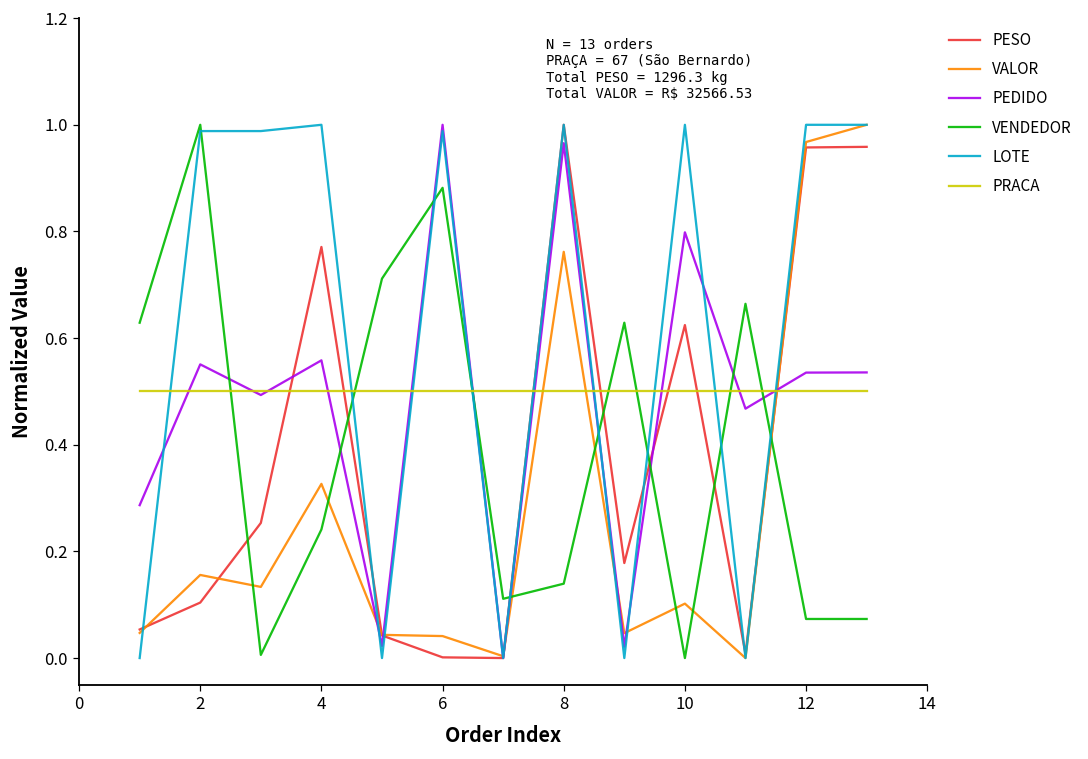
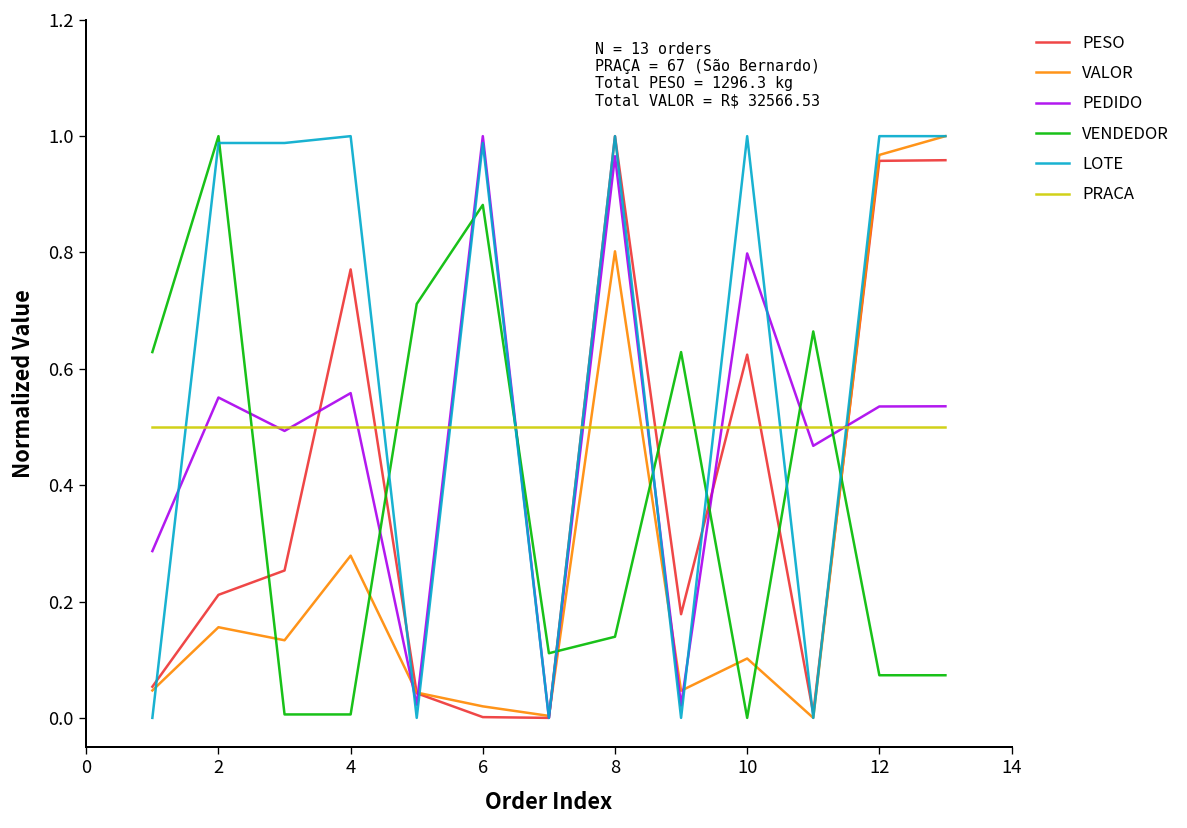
PESO, 2: 0.10 -> 0.21
VALOR, 4: 0.33 -> 0.28
VENDEDOR, 4: 0.24 -> 0.01
VALOR, 6: 0.04 -> 0.02
VALOR, 8: 0.76 -> 0.80
